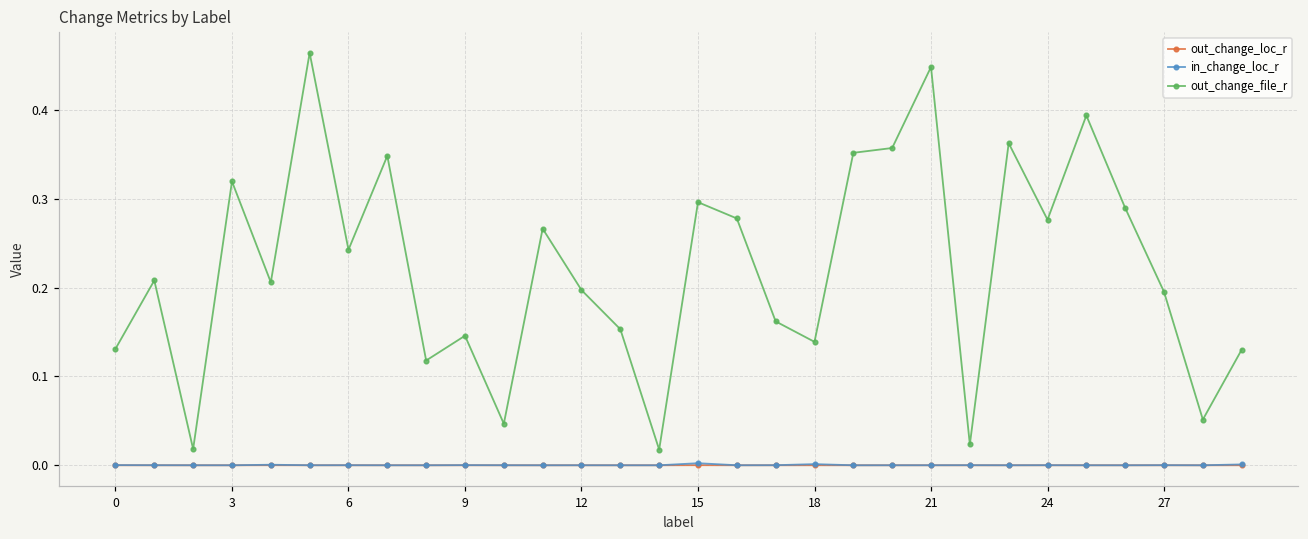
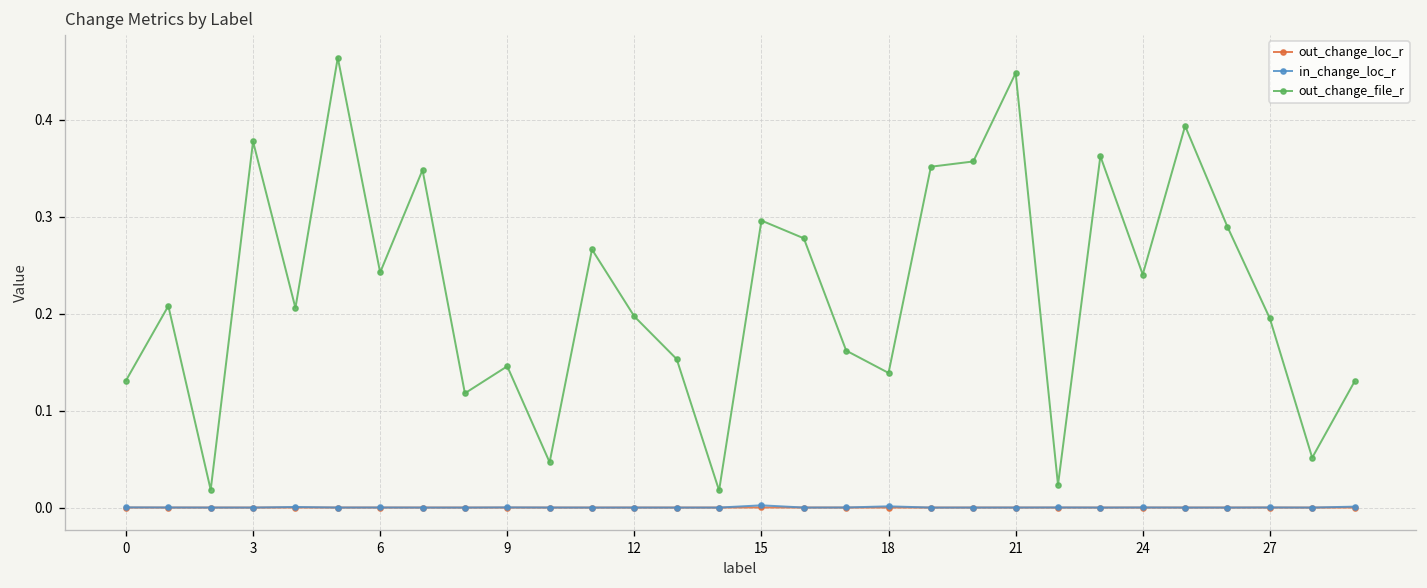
out_change_file_r, 3: 0.32 -> 0.38
out_change_file_r, 24: 0.28 -> 0.24
